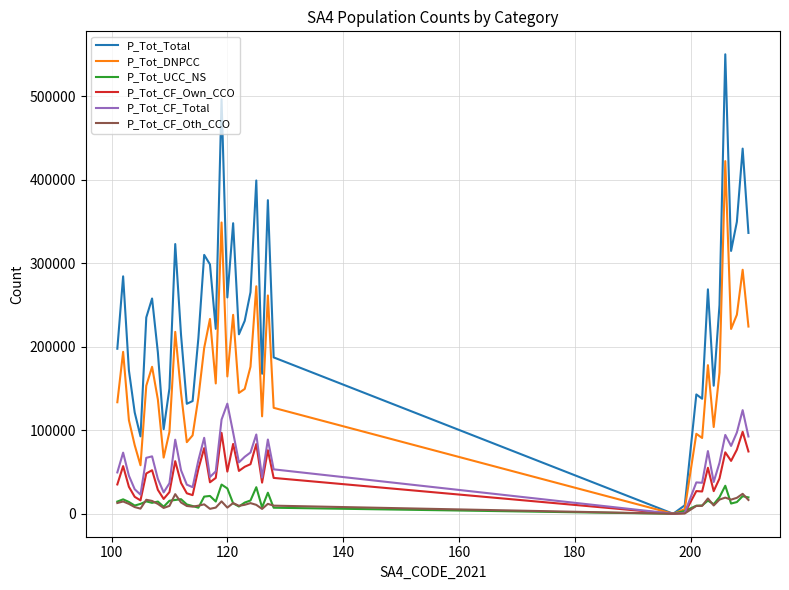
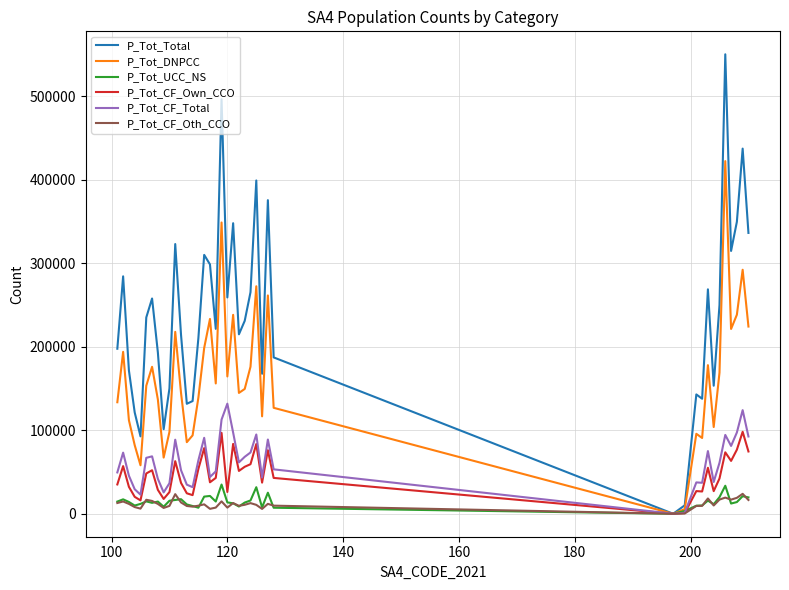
P_Tot_UCC_NS, 120: 30000 -> 10000
P_Tot_CF_Own_CCO, 120: 50000 -> 30000
